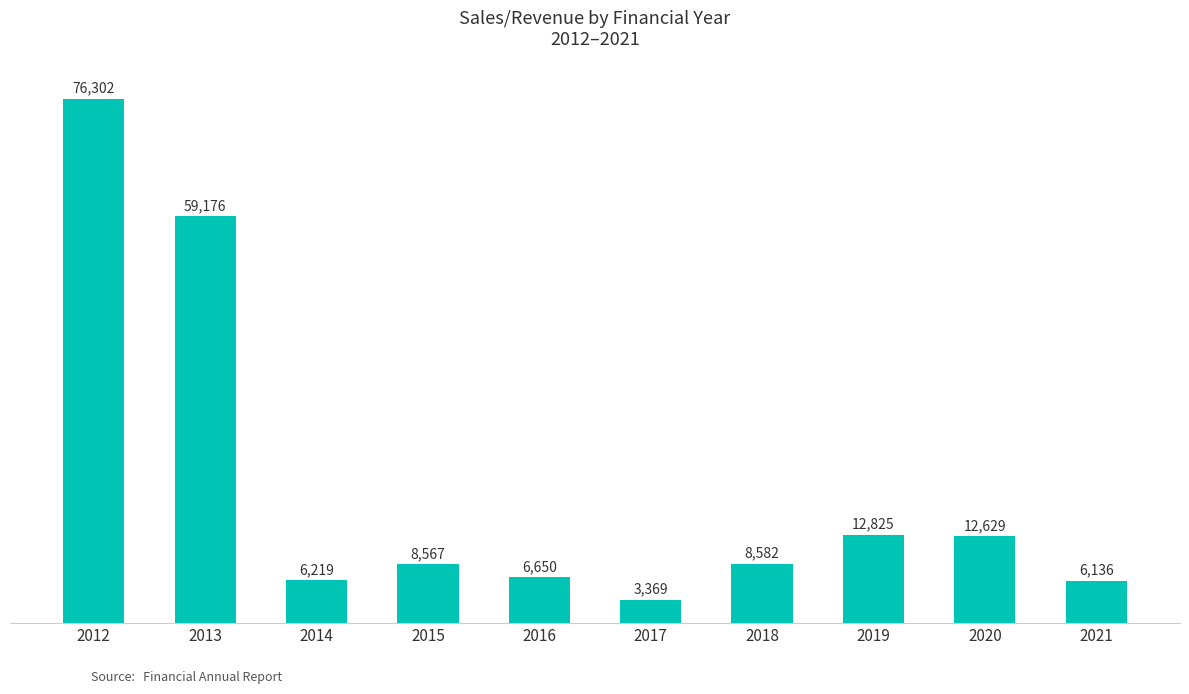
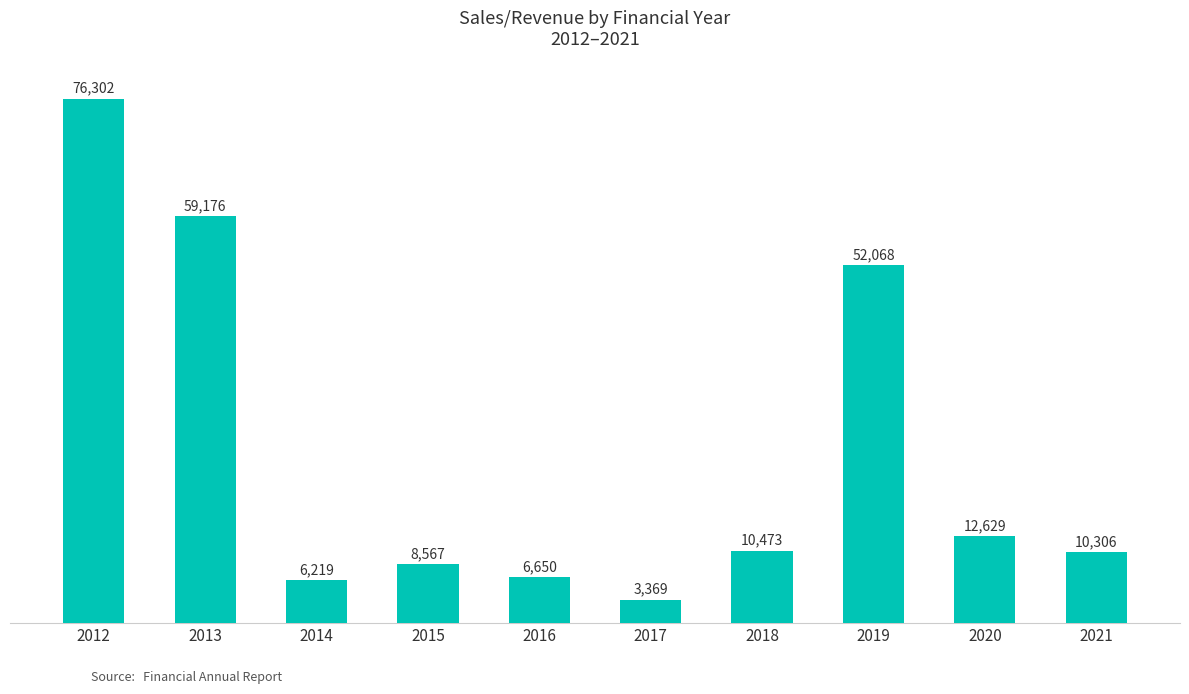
2018: 8,582 -> 10,473
2019: 12,825 -> 52,068
2021: 6,136 -> 10,306
